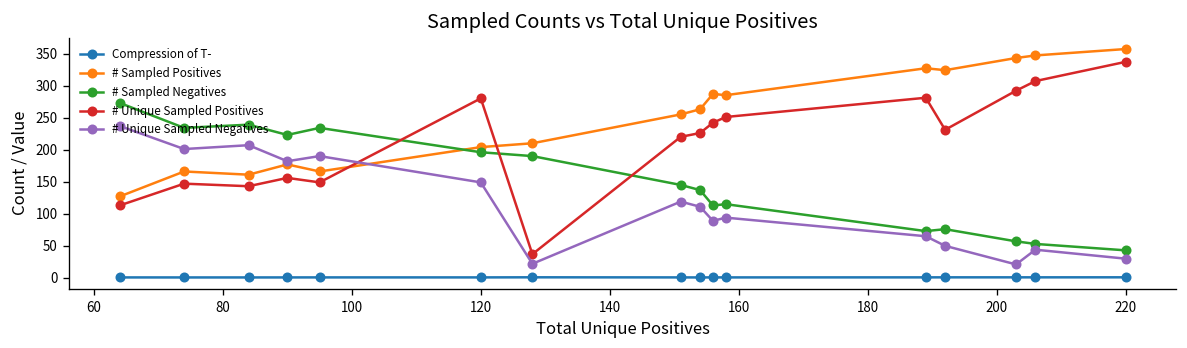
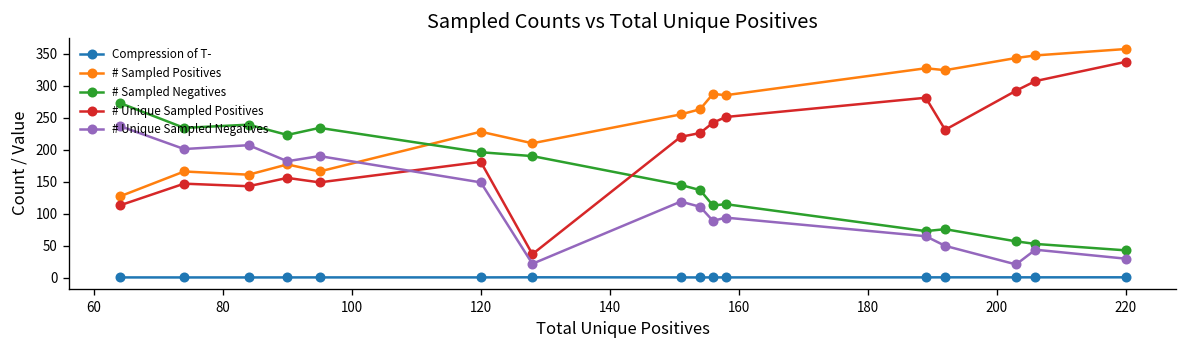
# Sampled Positives, 120: 200 -> 230
# Unique Sampled Positives, 120: 280 -> 180
